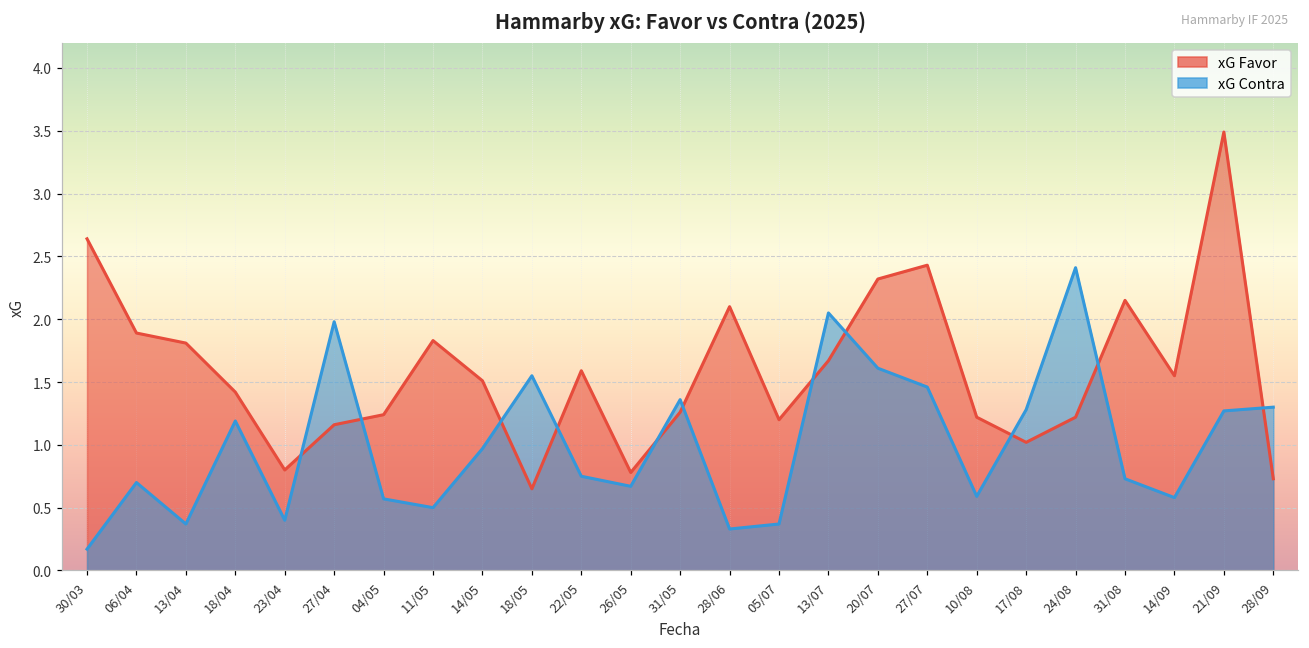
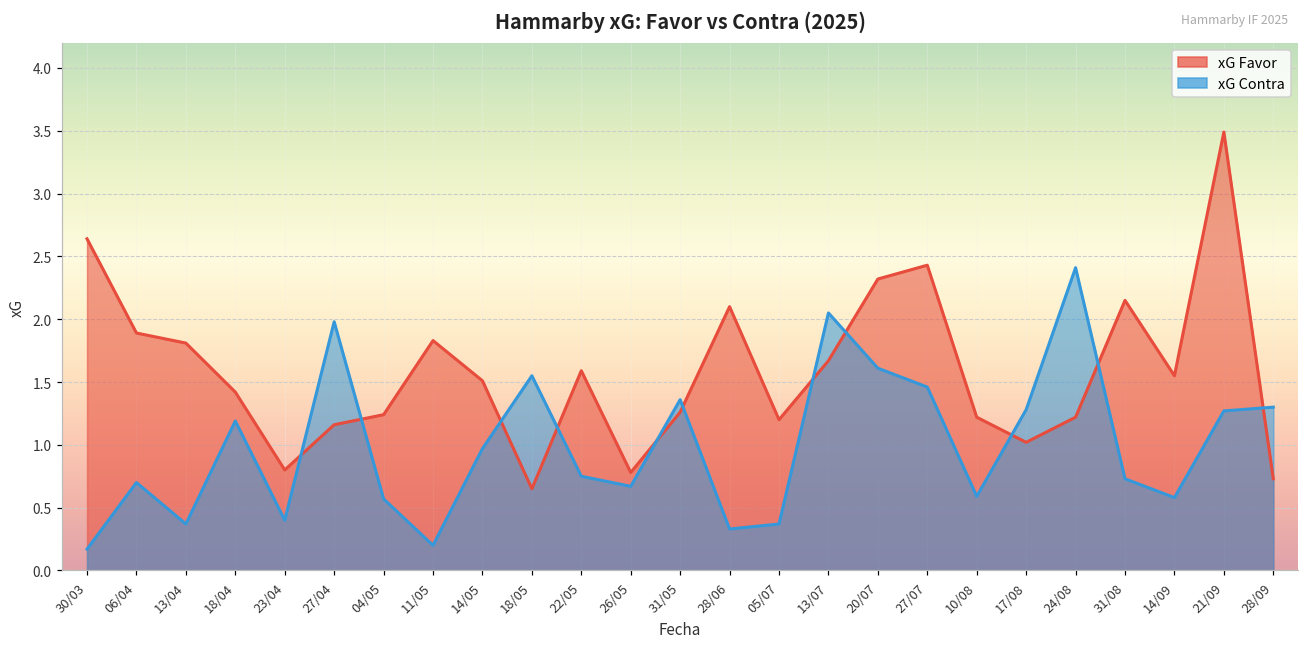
xG Contra, 11/05: 0.5 -> 0.2
